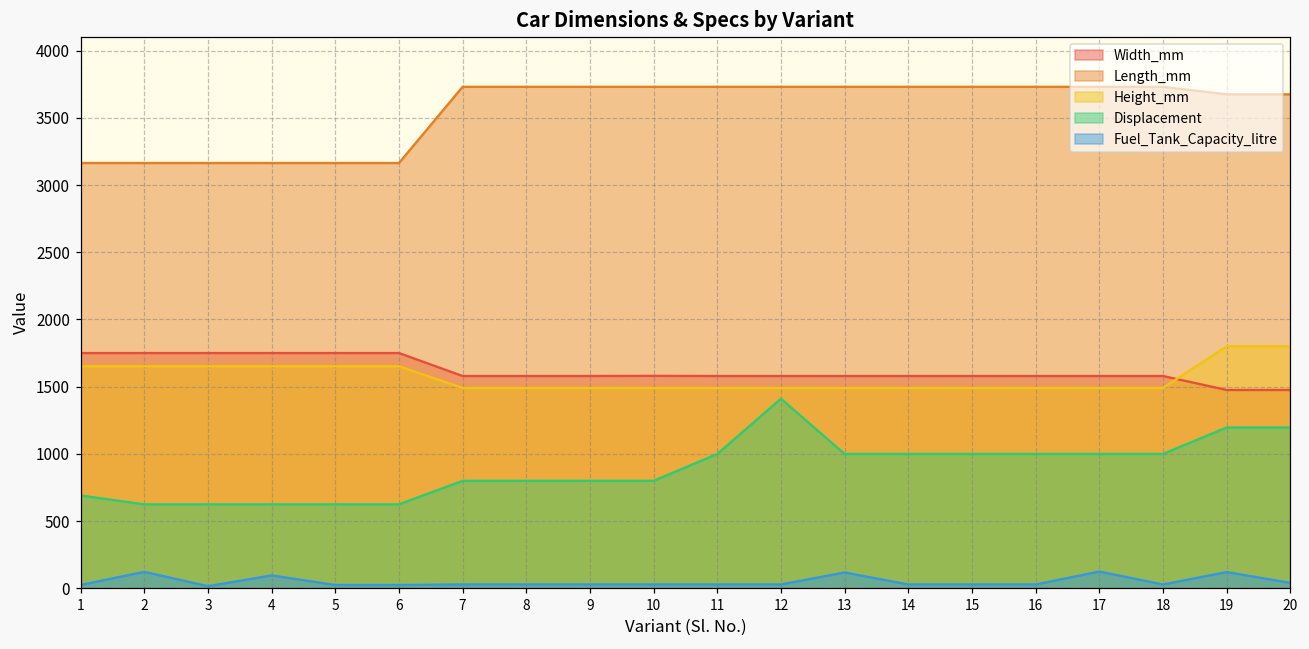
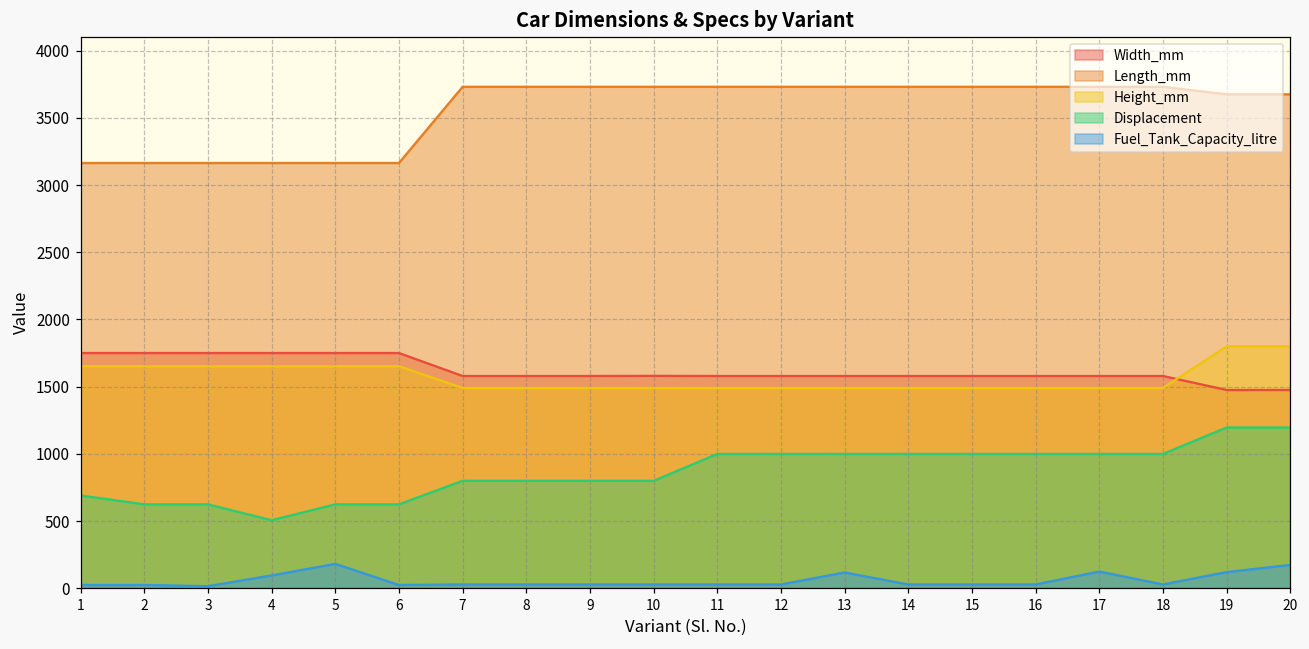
Fuel_Tank_Capacity_litre, 2: 120 -> 20
Displacement, 4: 620 -> 510
Fuel_Tank_Capacity_litre, 5: 20 -> 180
Displacement, 12: 1410 -> 1000
Fuel_Tank_Capacity_litre, 20: 40 -> 170
